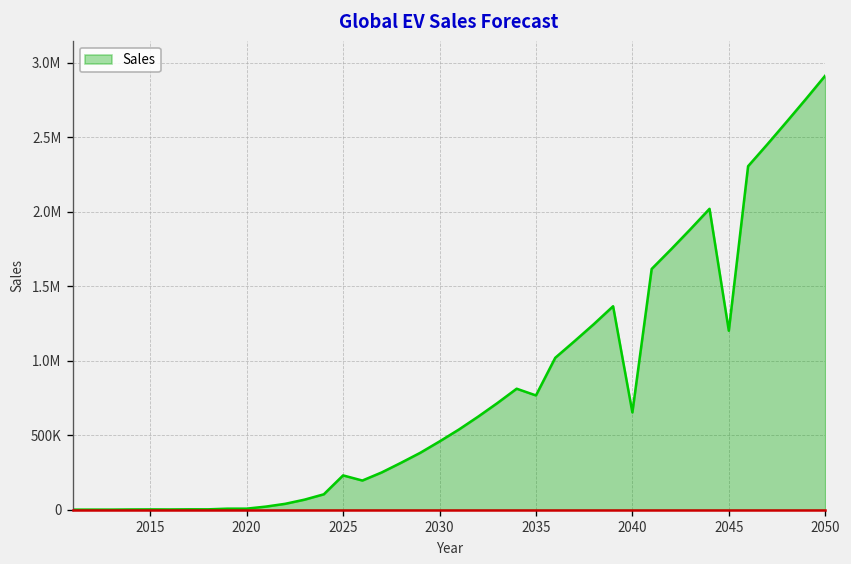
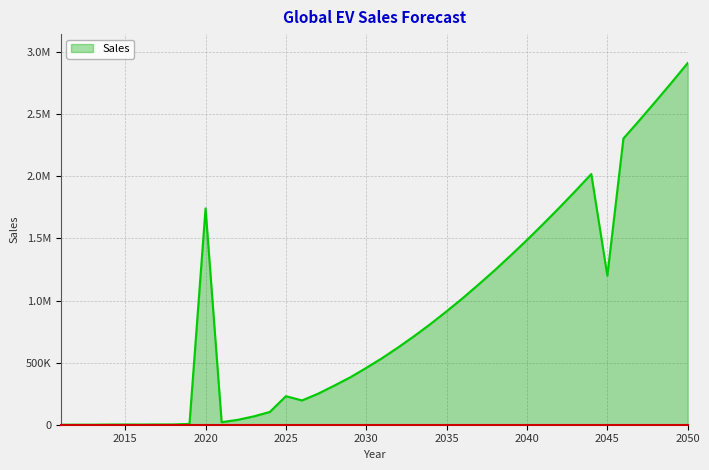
2020: 10000 -> 1740000
2035: 770000 -> 910000
2040: 650000 -> 1490000
